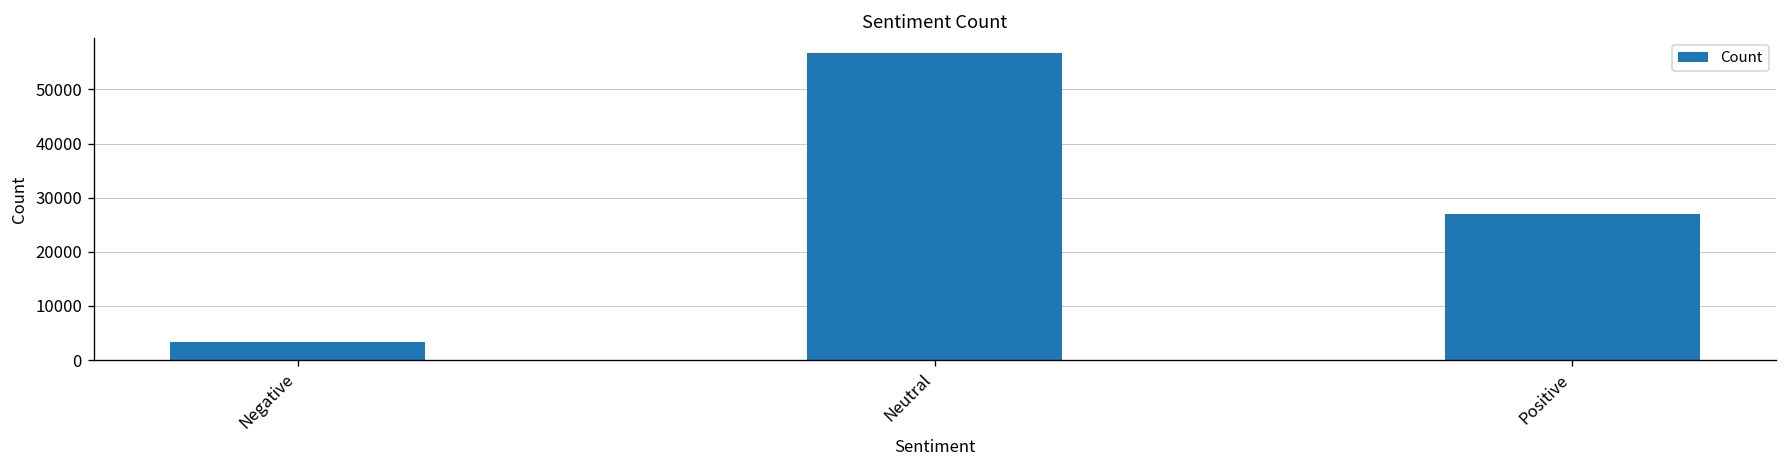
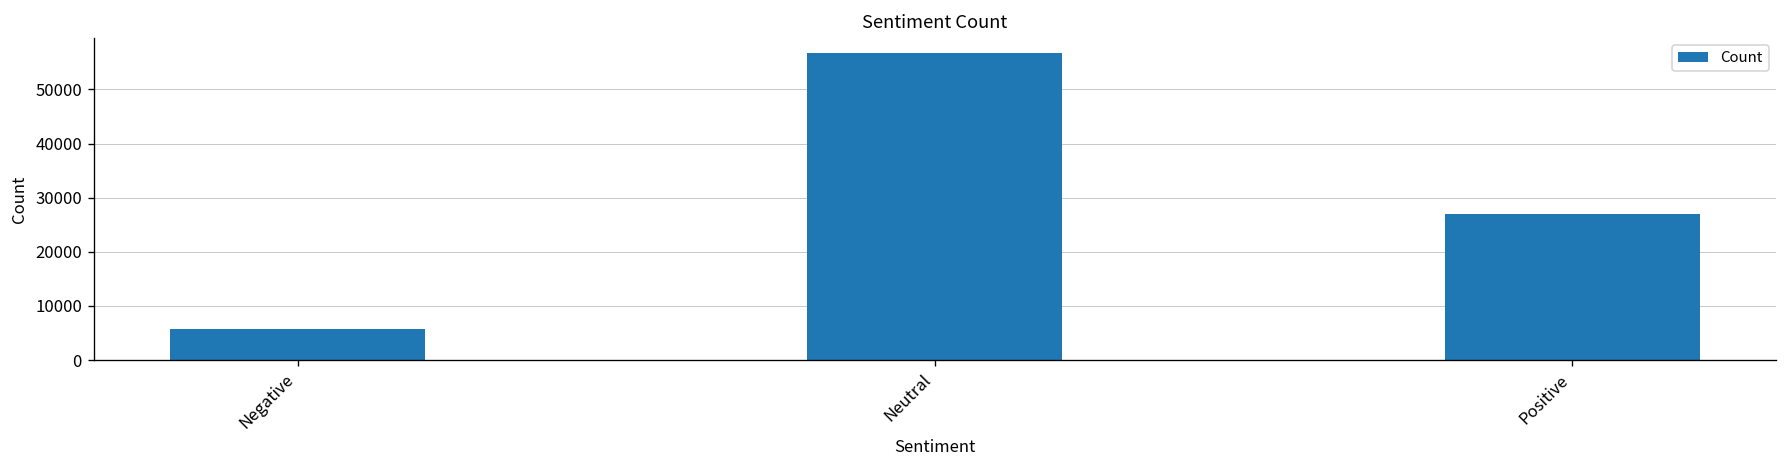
Negative: 3000 -> 6000
